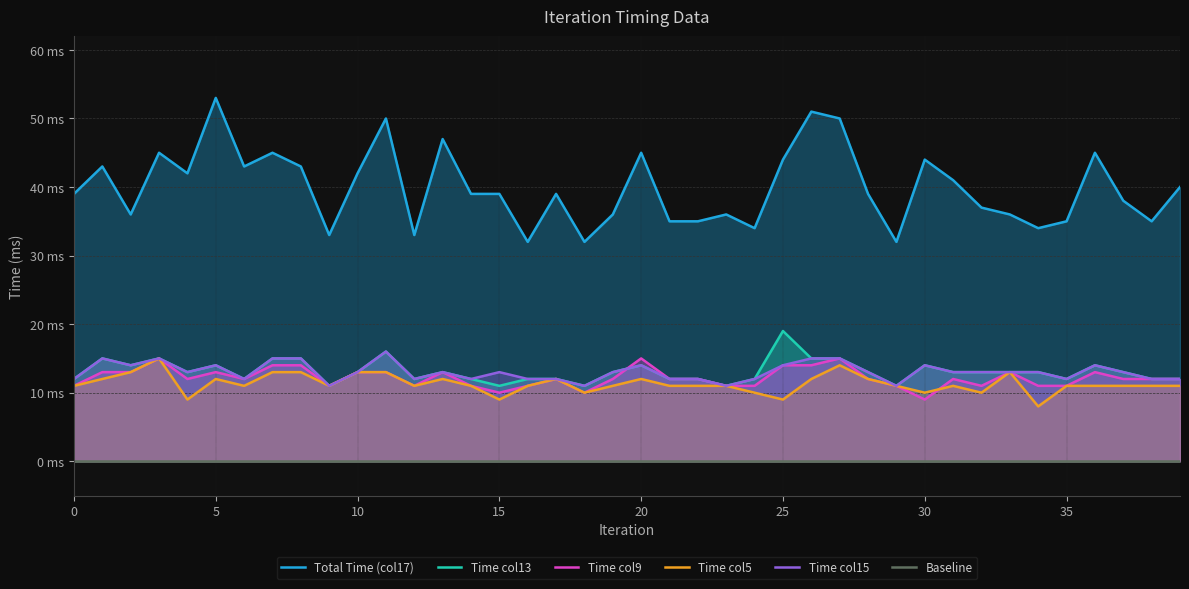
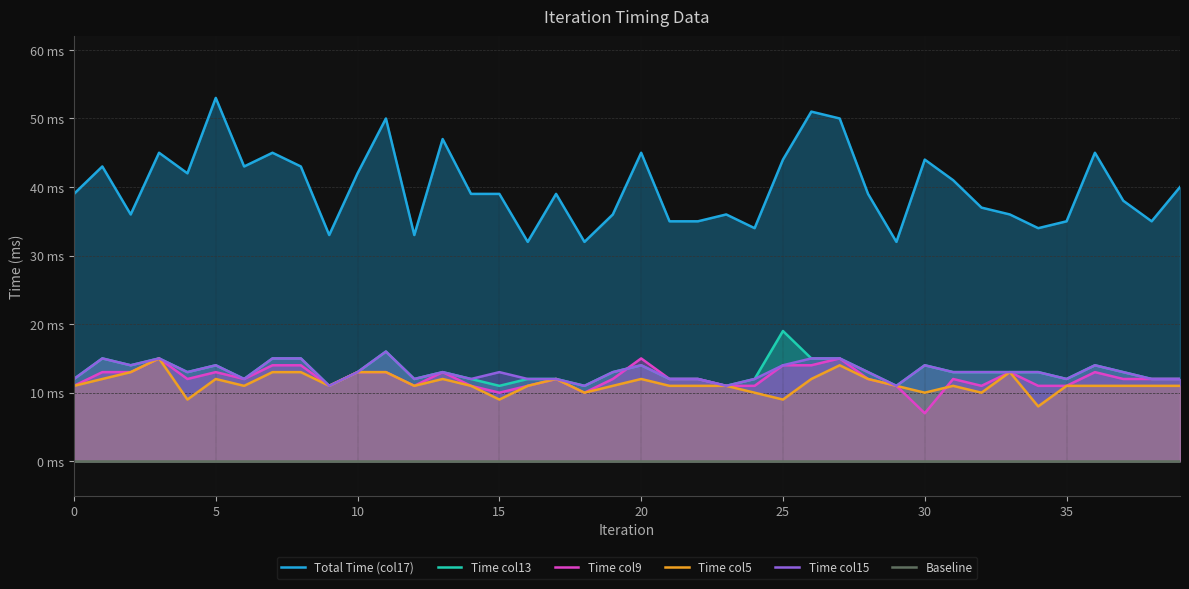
Time col9, 30: 9 ms -> 7 ms
